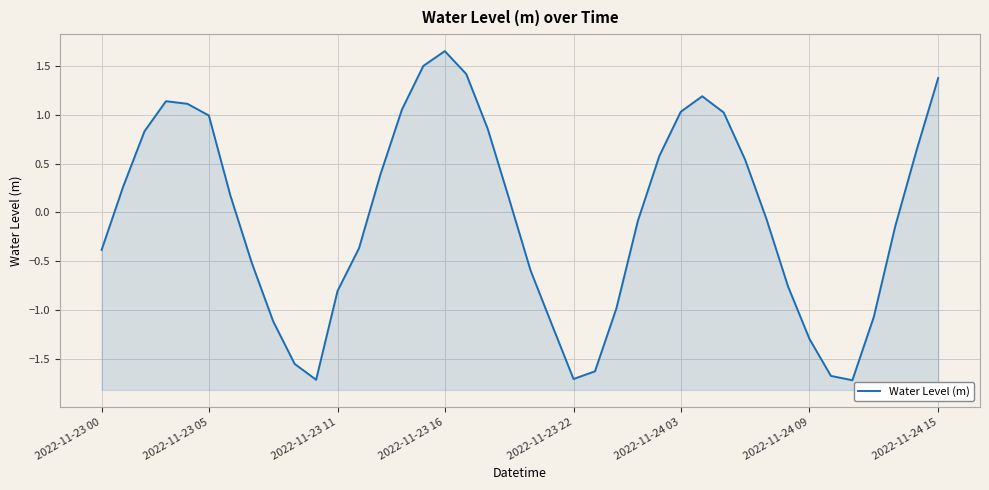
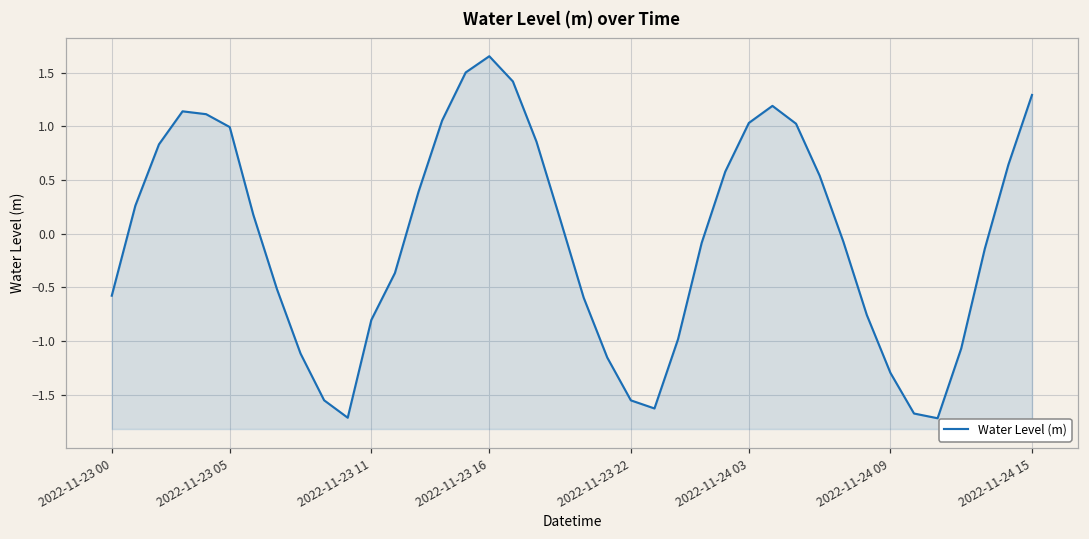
2022-11-23 00: -0.4 -> -0.6
2022-11-23 22: -1.7 -> -1.6
2022-11-24 15: 1.4 -> 1.3
